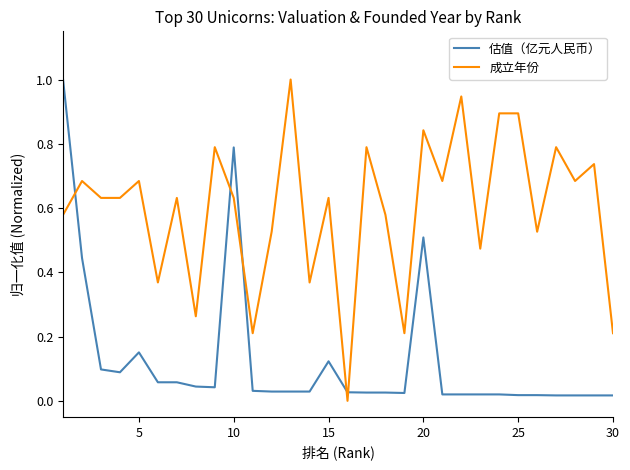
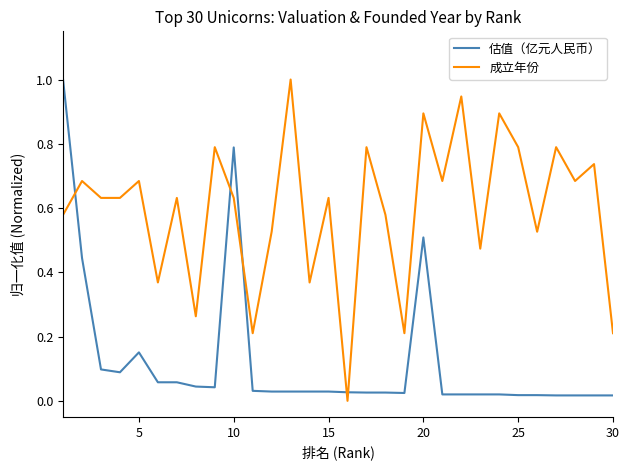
估值（亿元人民币）, 15: 0.12 -> 0.03
成立年份, 20: 0.84 -> 0.89
成立年份, 25: 0.89 -> 0.79
